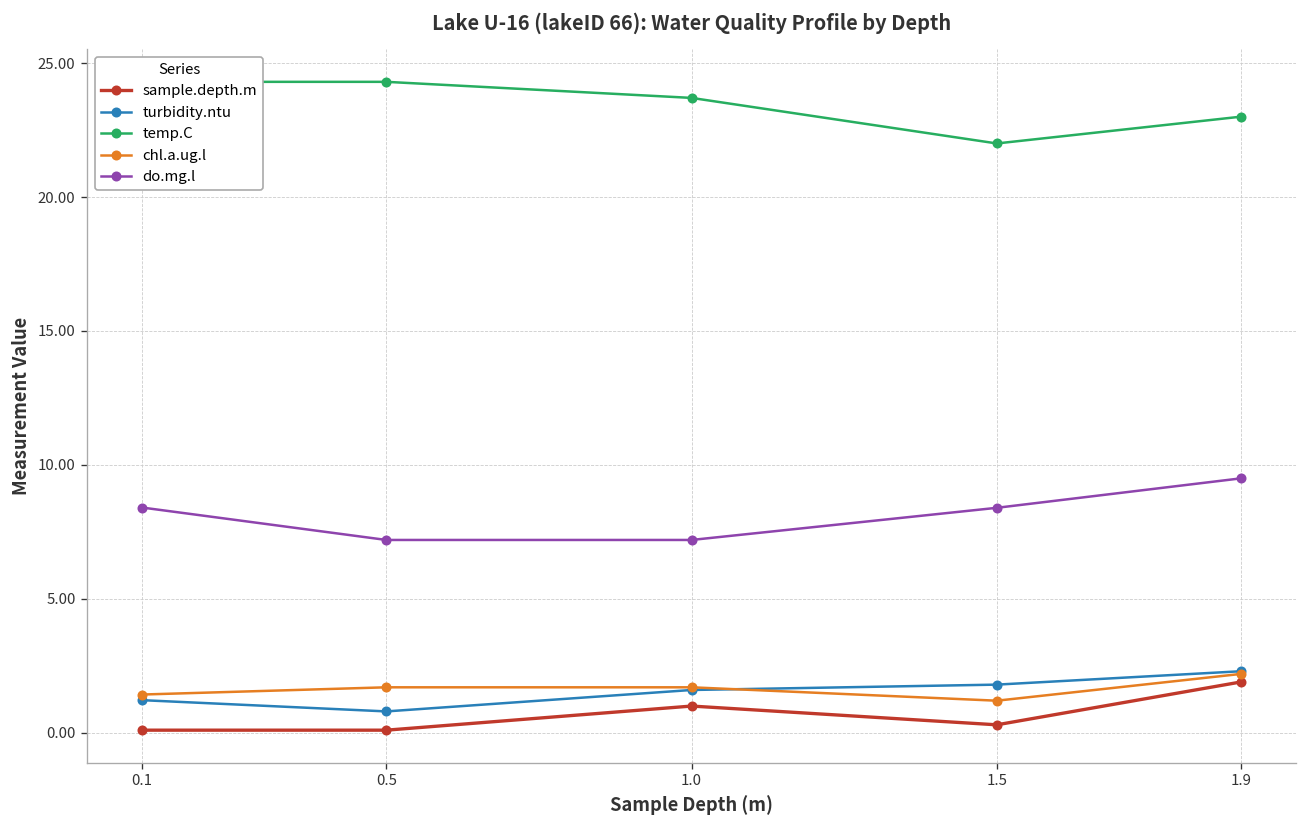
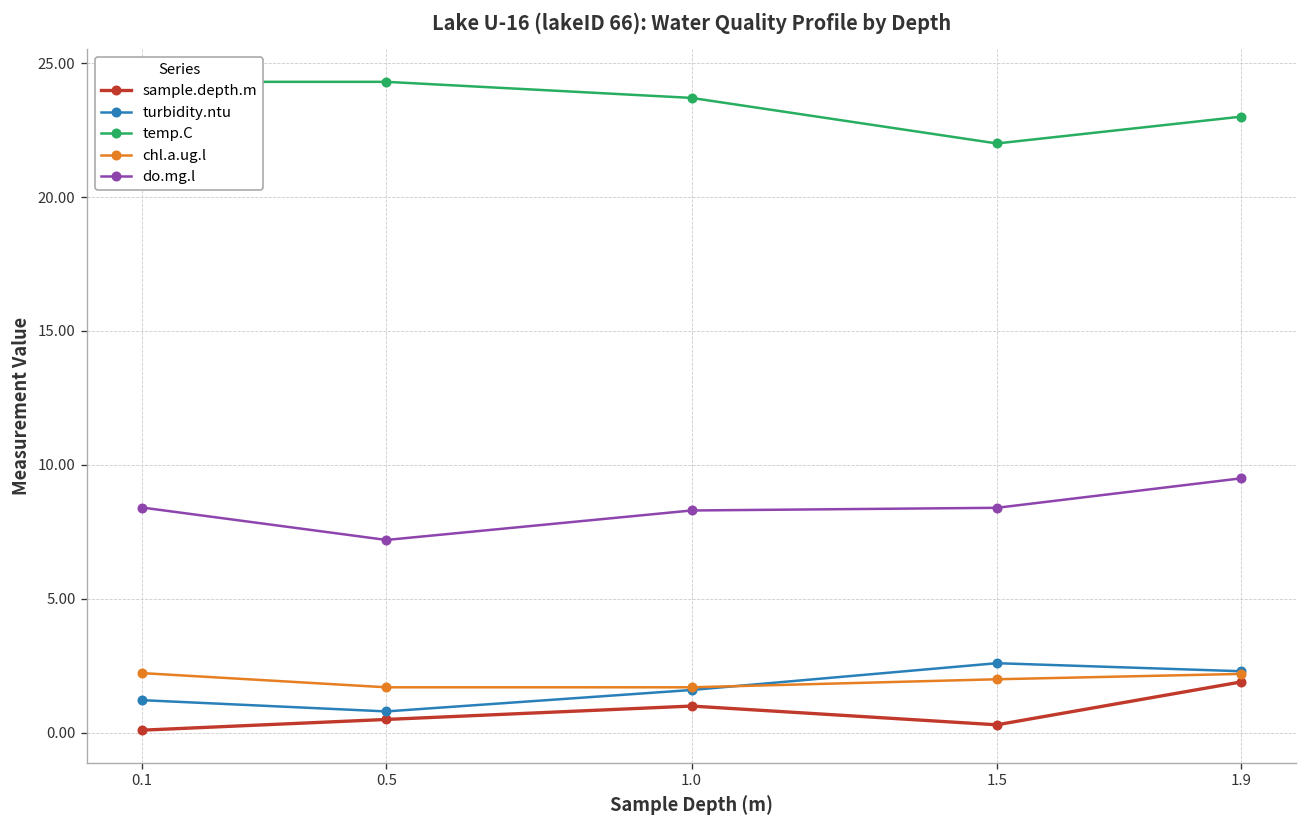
chl.a.ug.l, 0.1: 1.4 -> 2.2
sample.depth.m, 0.5: 0.1 -> 0.5
do.mg.l, 1.0: 7.2 -> 8.3
turbidity.ntu, 1.5: 1.8 -> 2.6
chl.a.ug.l, 1.5: 1.2 -> 2.0
